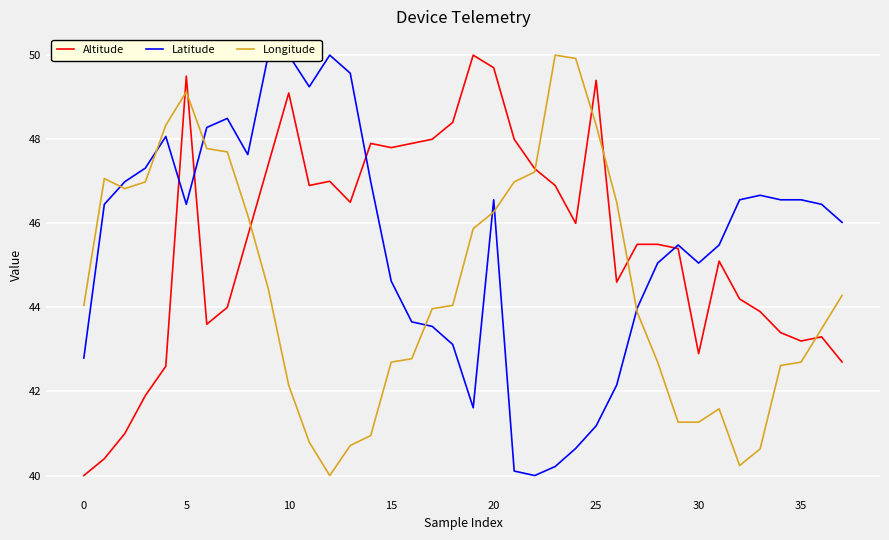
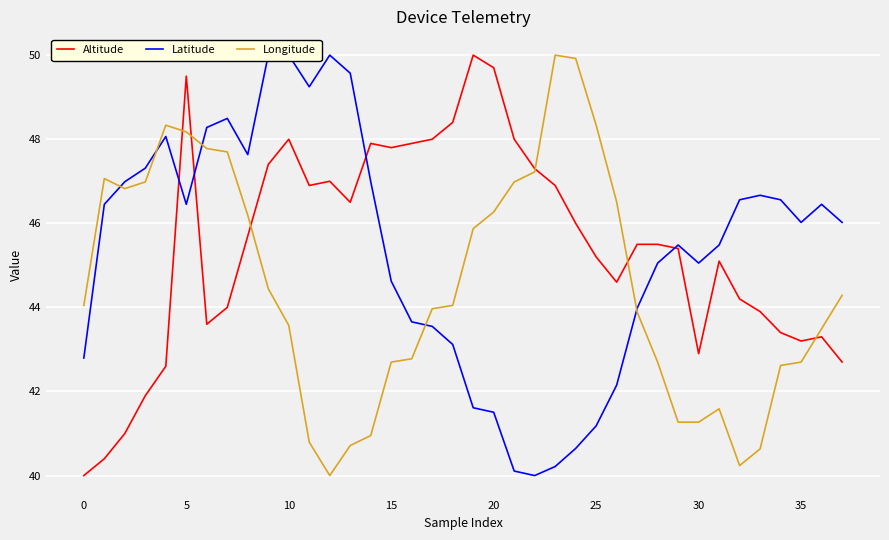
Longitude, 5: 49.1 -> 48.2
Altitude, 10: 49.1 -> 48.0
Longitude, 10: 42.1 -> 43.6
Latitude, 20: 46.6 -> 41.5
Altitude, 25: 49.4 -> 45.2
Latitude, 35: 46.6 -> 46.0
